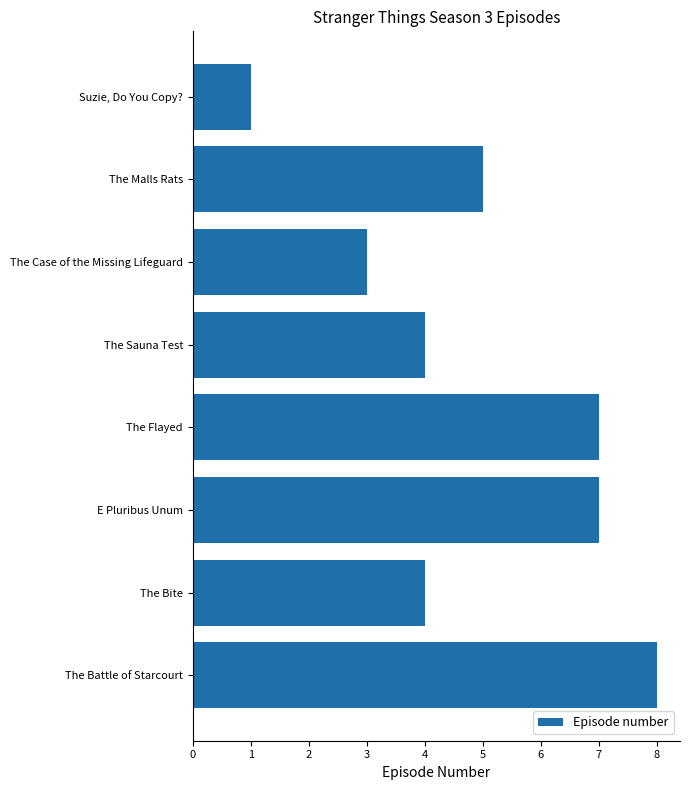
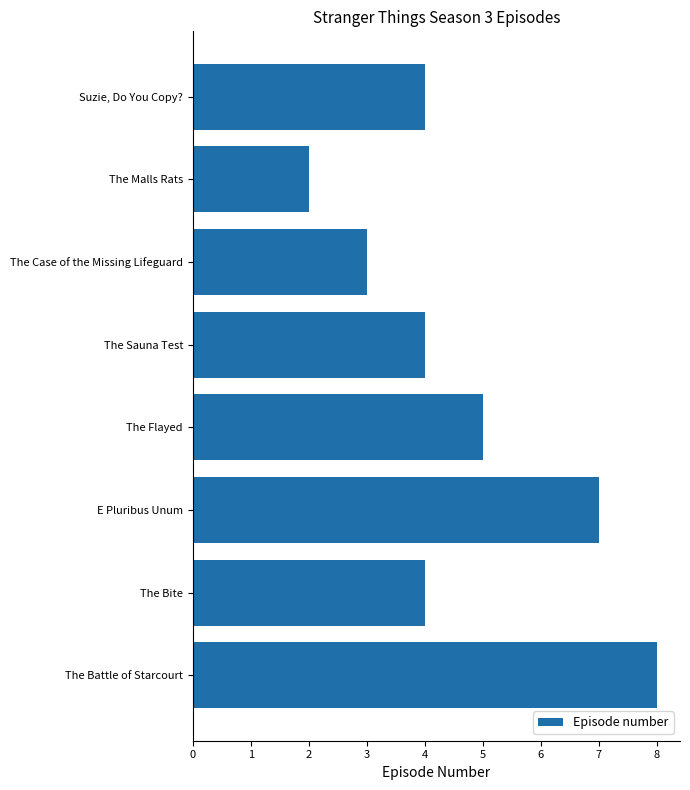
Suzie, Do You Copy?: 1 -> 4
The Malls Rats: 5 -> 2
The Flayed: 7 -> 5
